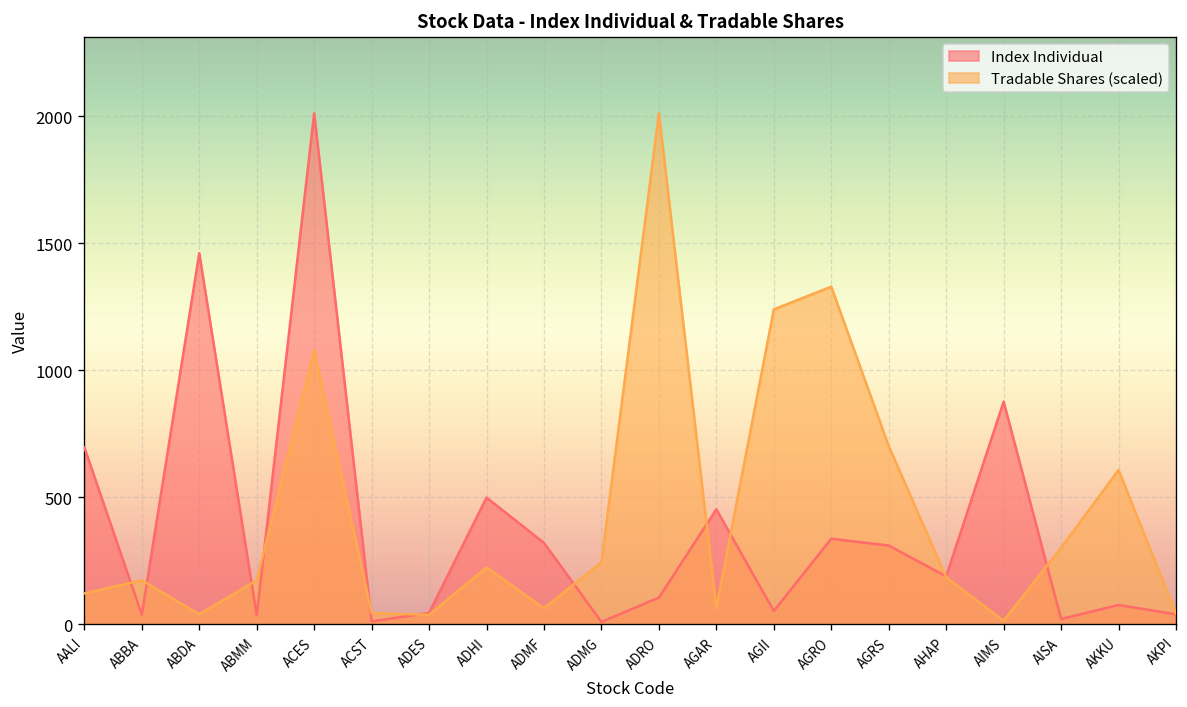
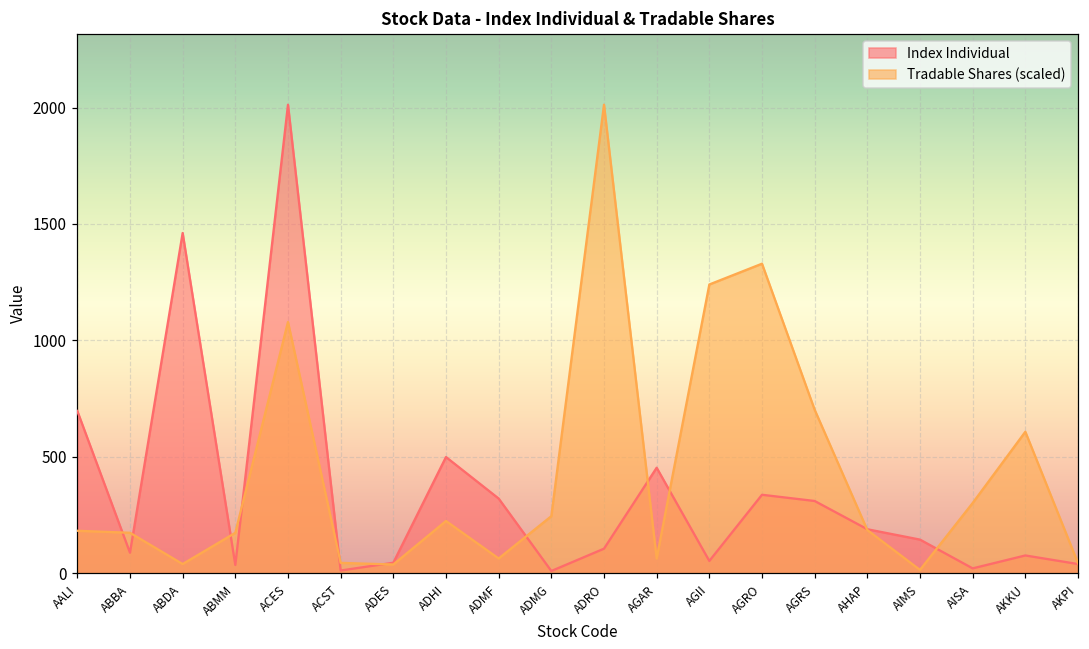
Tradable Shares (scaled), AALI: 120 -> 180
Index Individual, ABBA: 40 -> 90
Index Individual, AIMS: 880 -> 140
